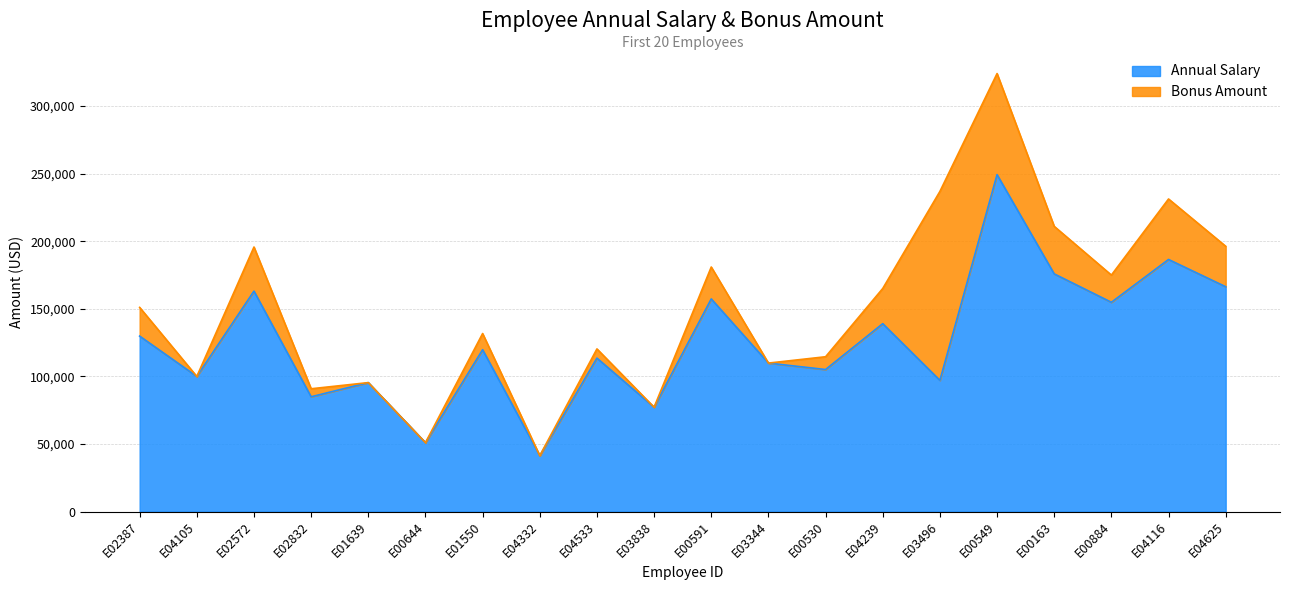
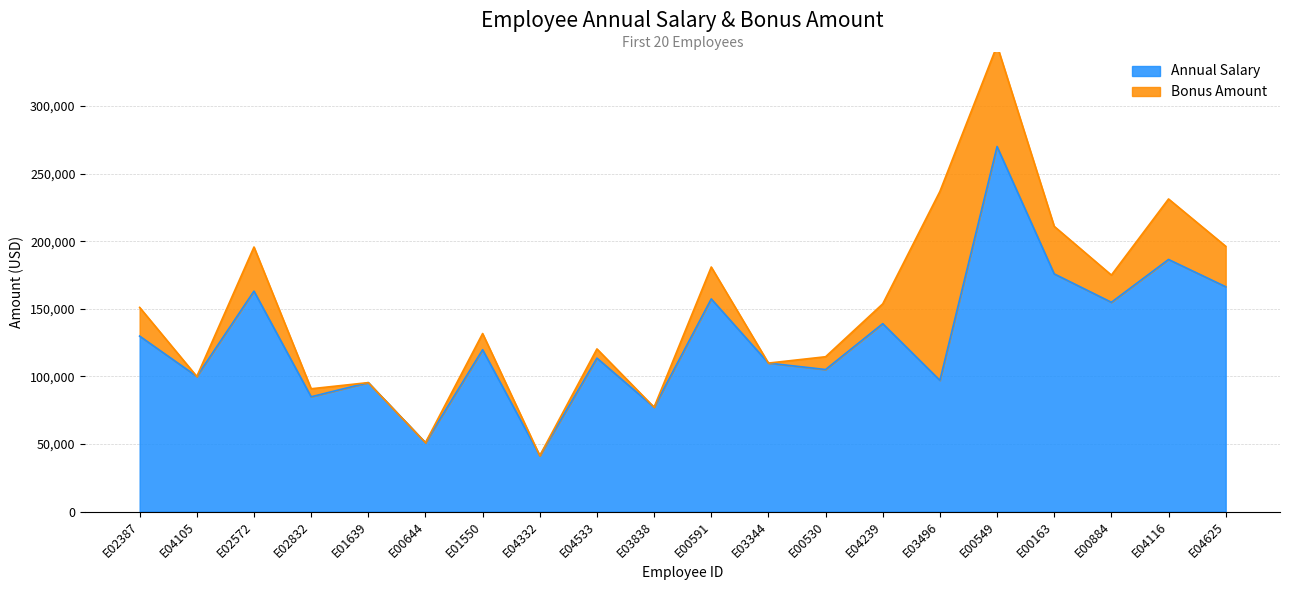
Bonus Amount, E04239: 26,000 -> 15,000
Annual Salary, E00549: 249,000 -> 270,000
